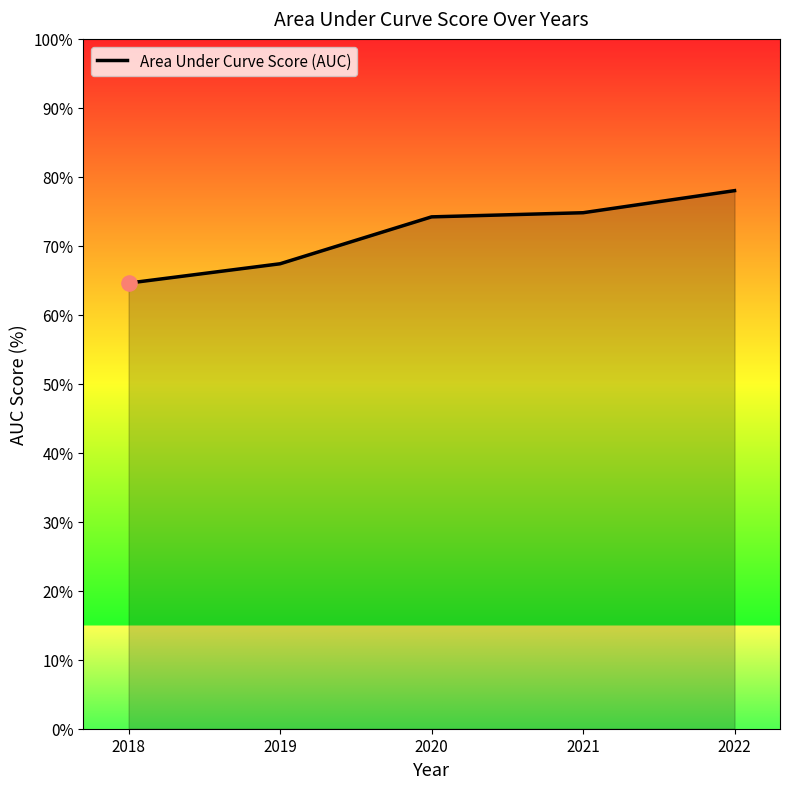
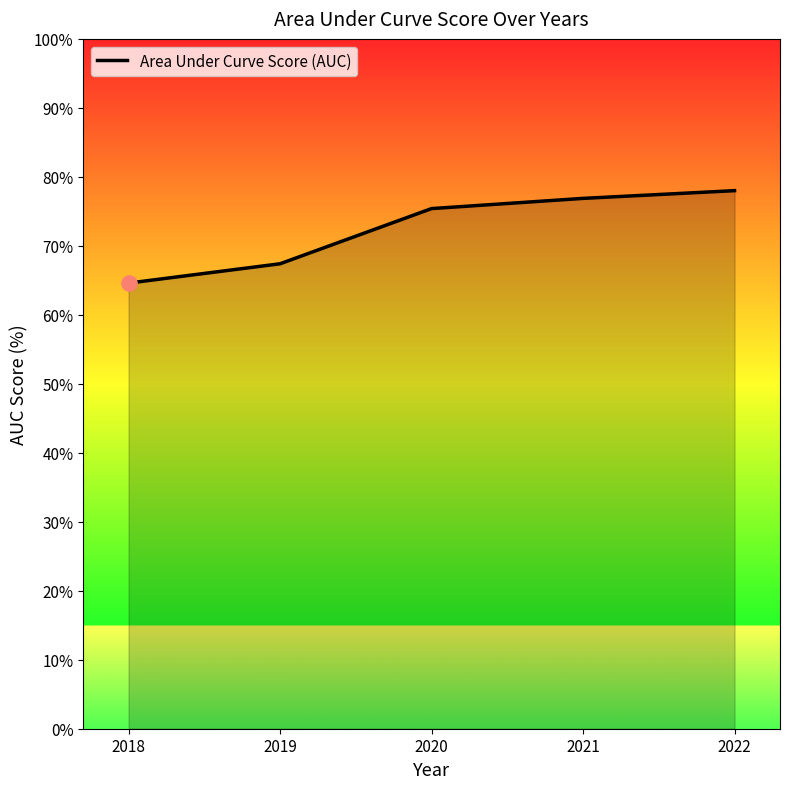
Area Under Curve Score (AUC), 2020: 74% -> 75%
Area Under Curve Score (AUC), 2021: 75% -> 77%
